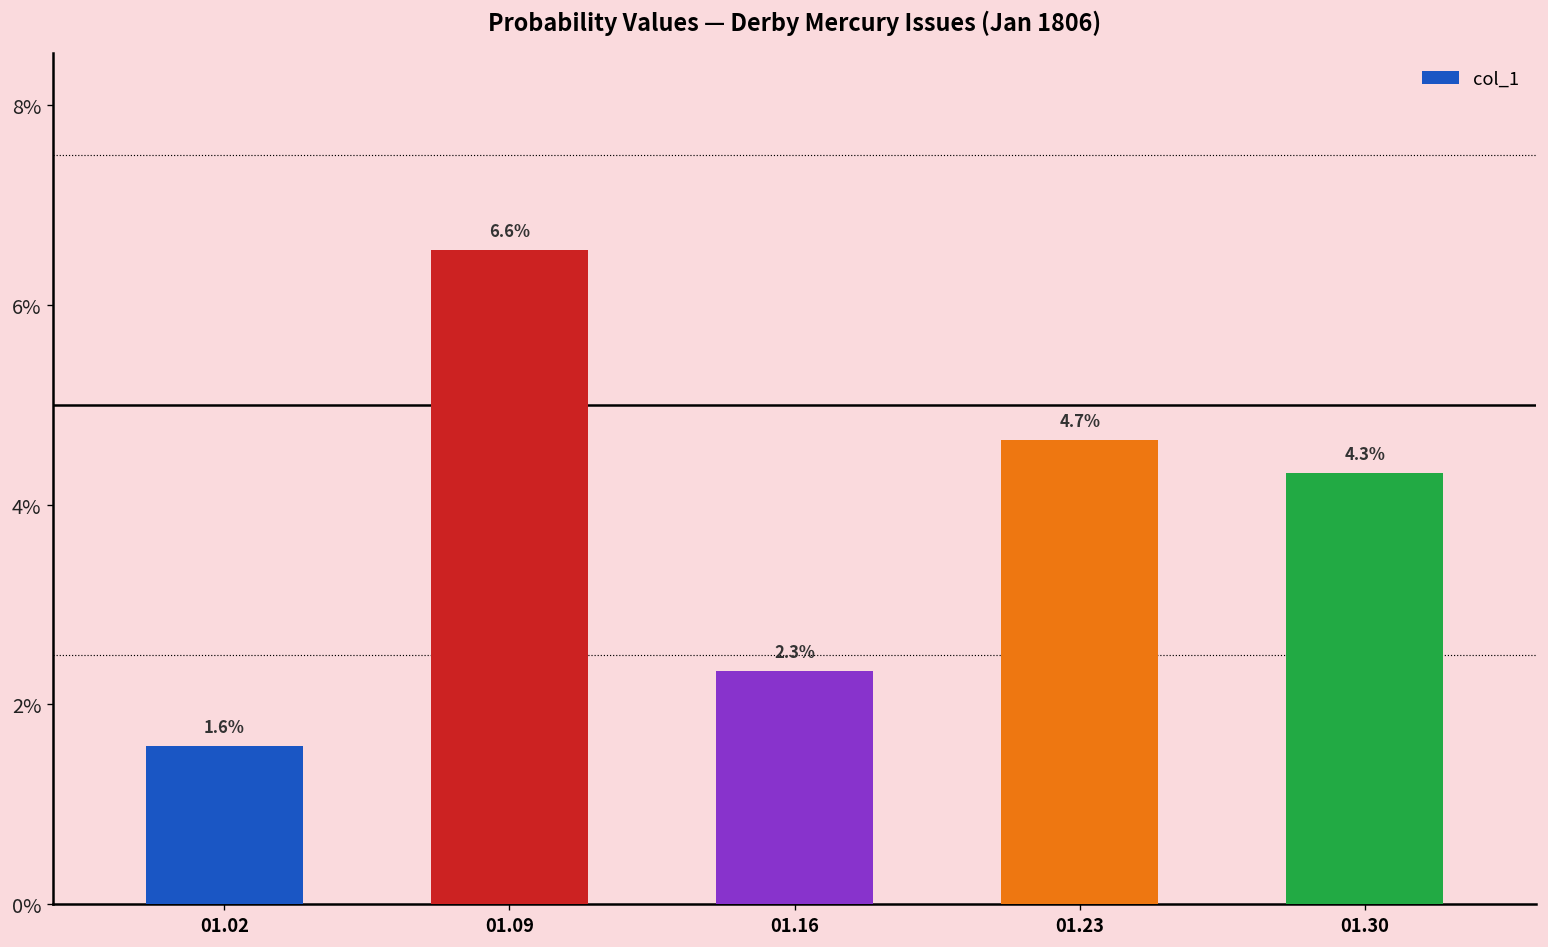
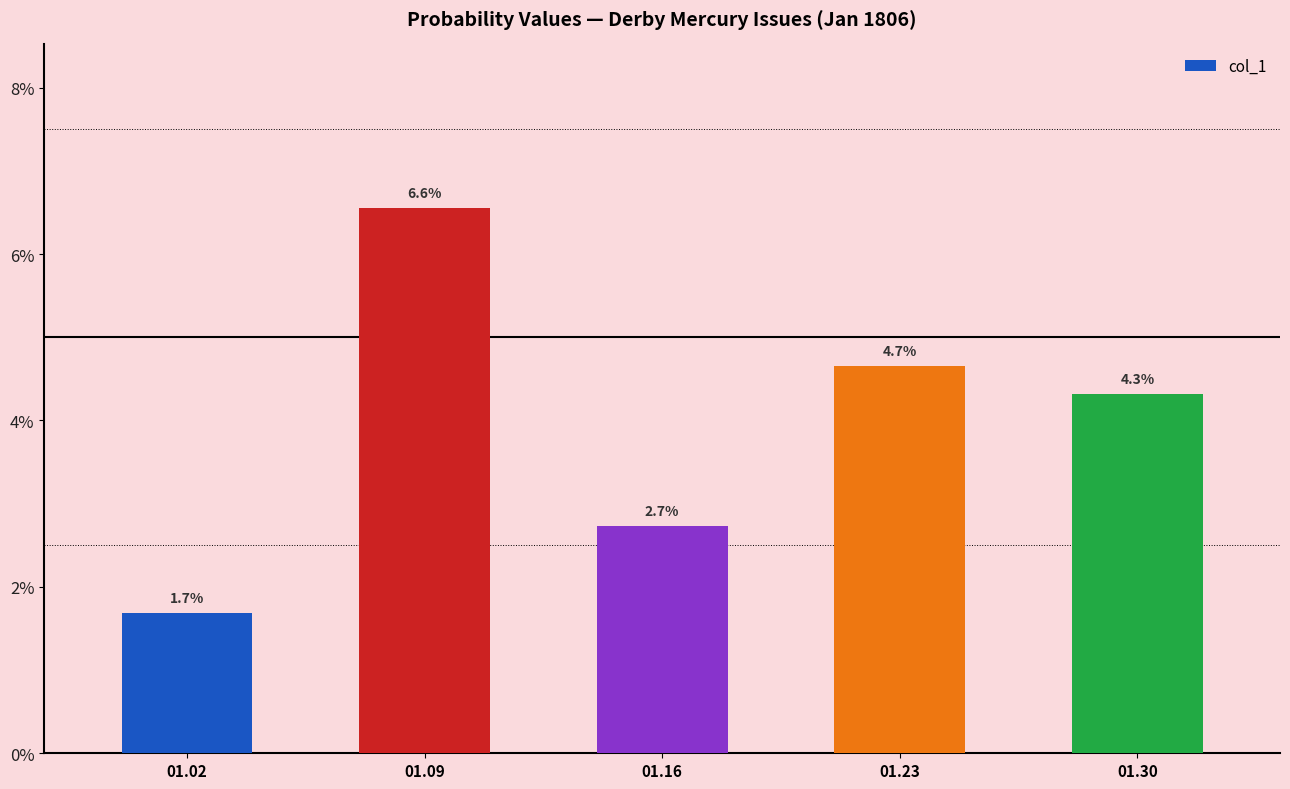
01.02: 1.6% -> 1.7%
01.16: 2.3% -> 2.7%
